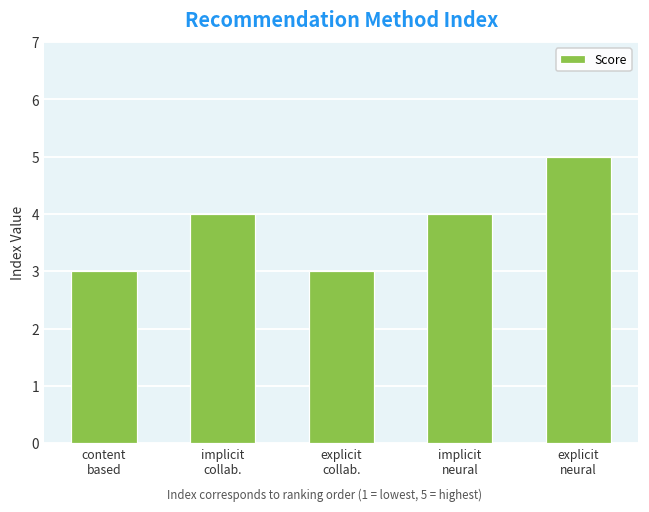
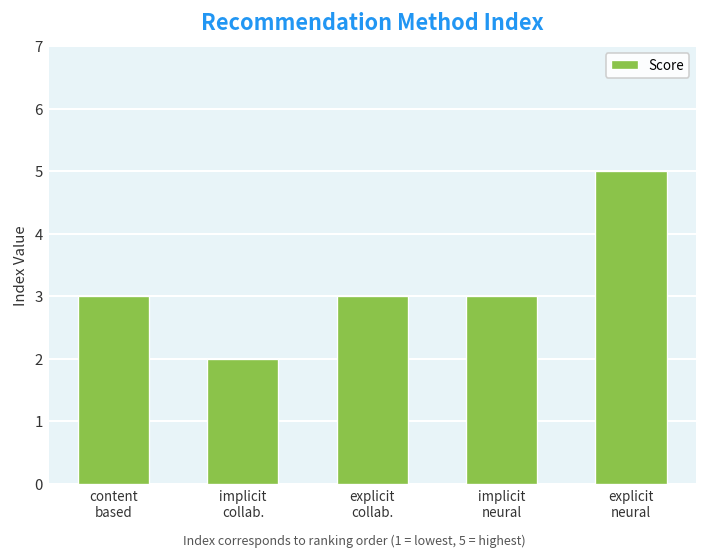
implicit collab.: 4 -> 2
implicit neural: 4 -> 3
